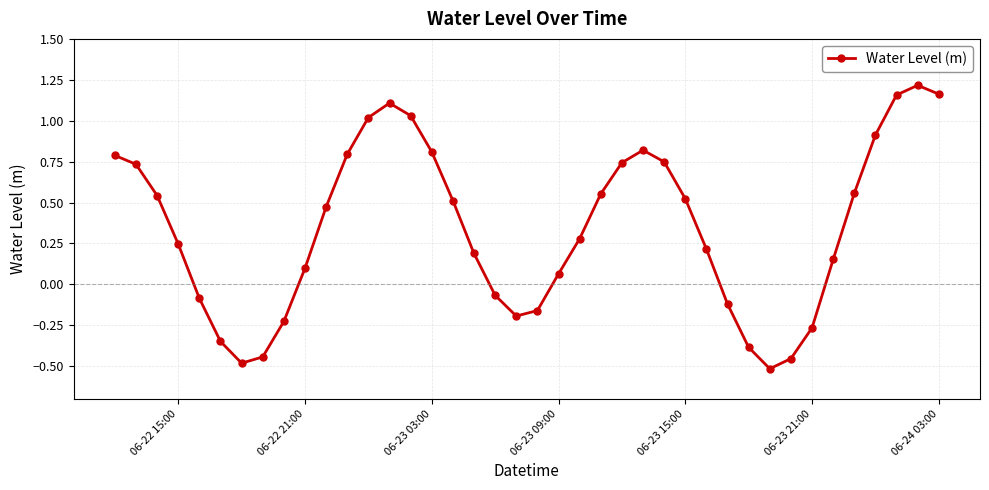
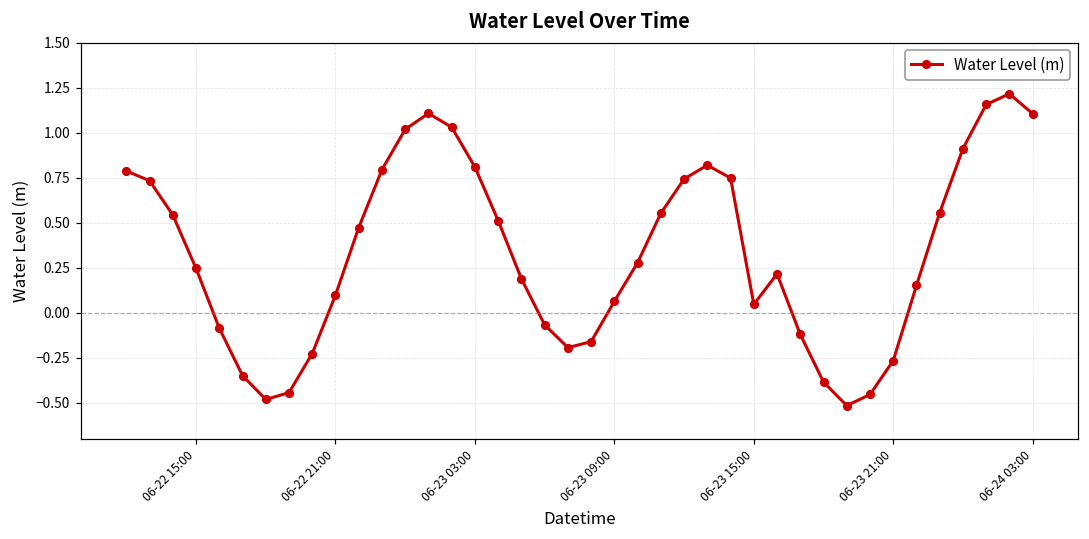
06-23 15:00: 0.52 -> 0.05
06-24 03:00: 1.16 -> 1.11
